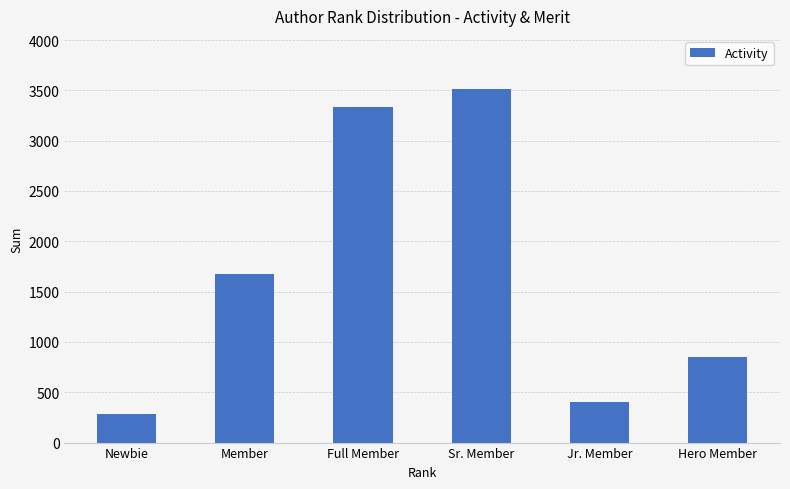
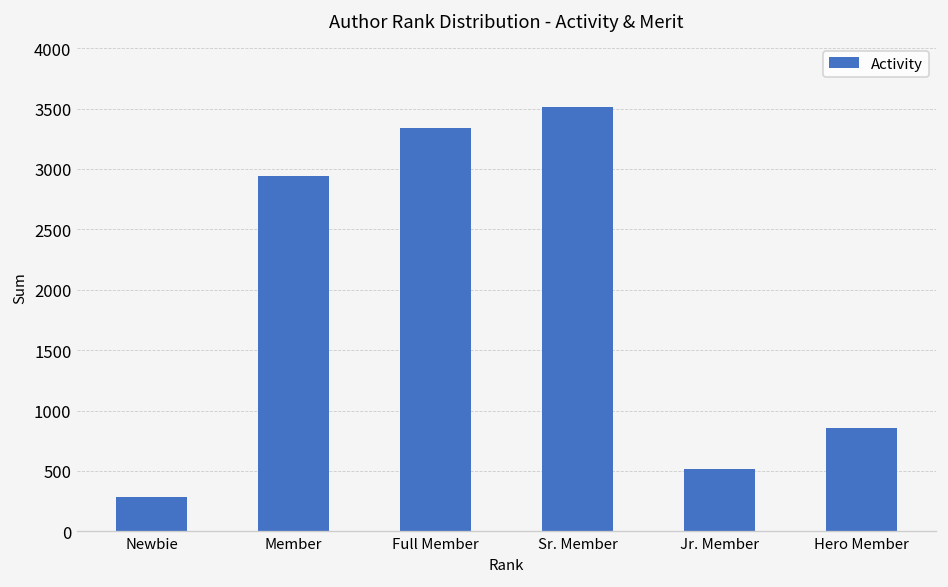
Member: 1680 -> 2940
Jr. Member: 410 -> 520
